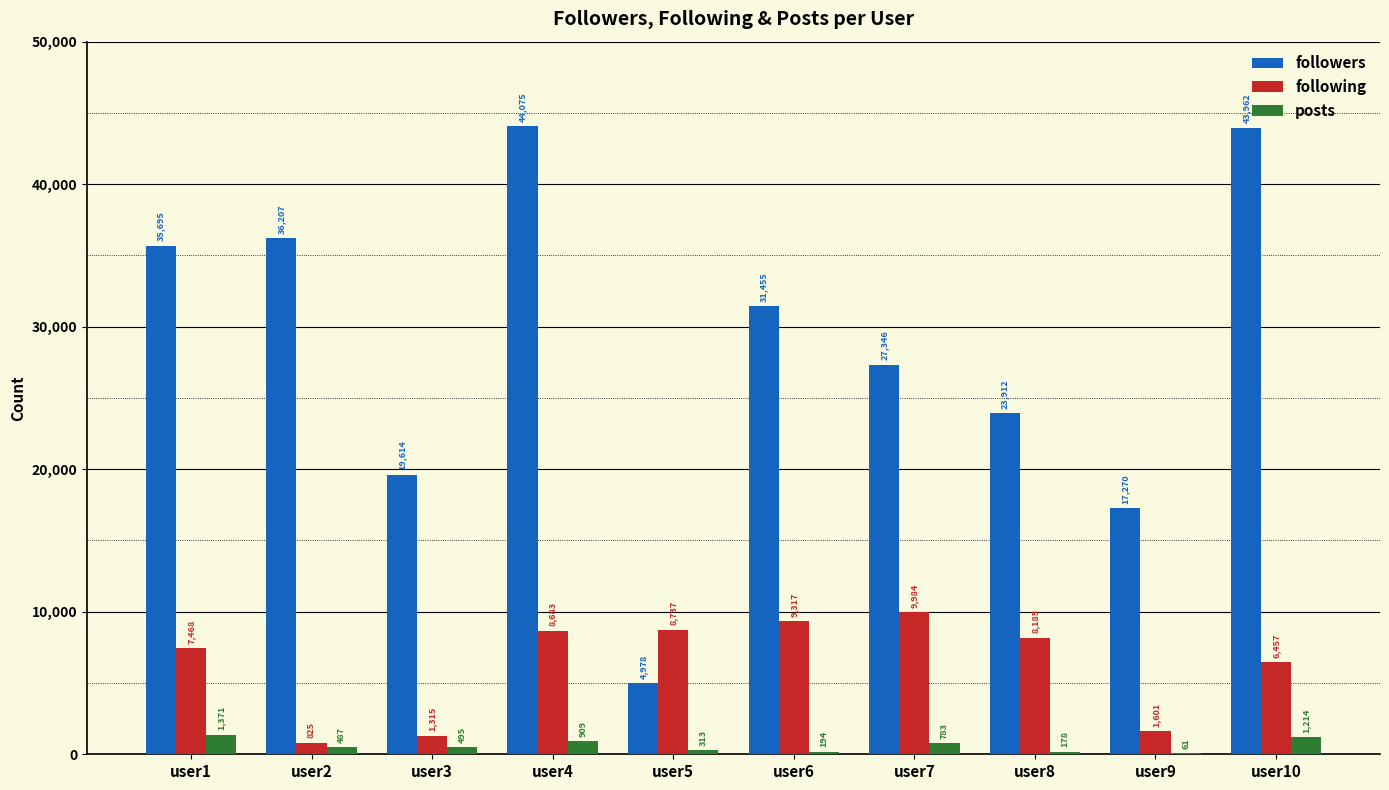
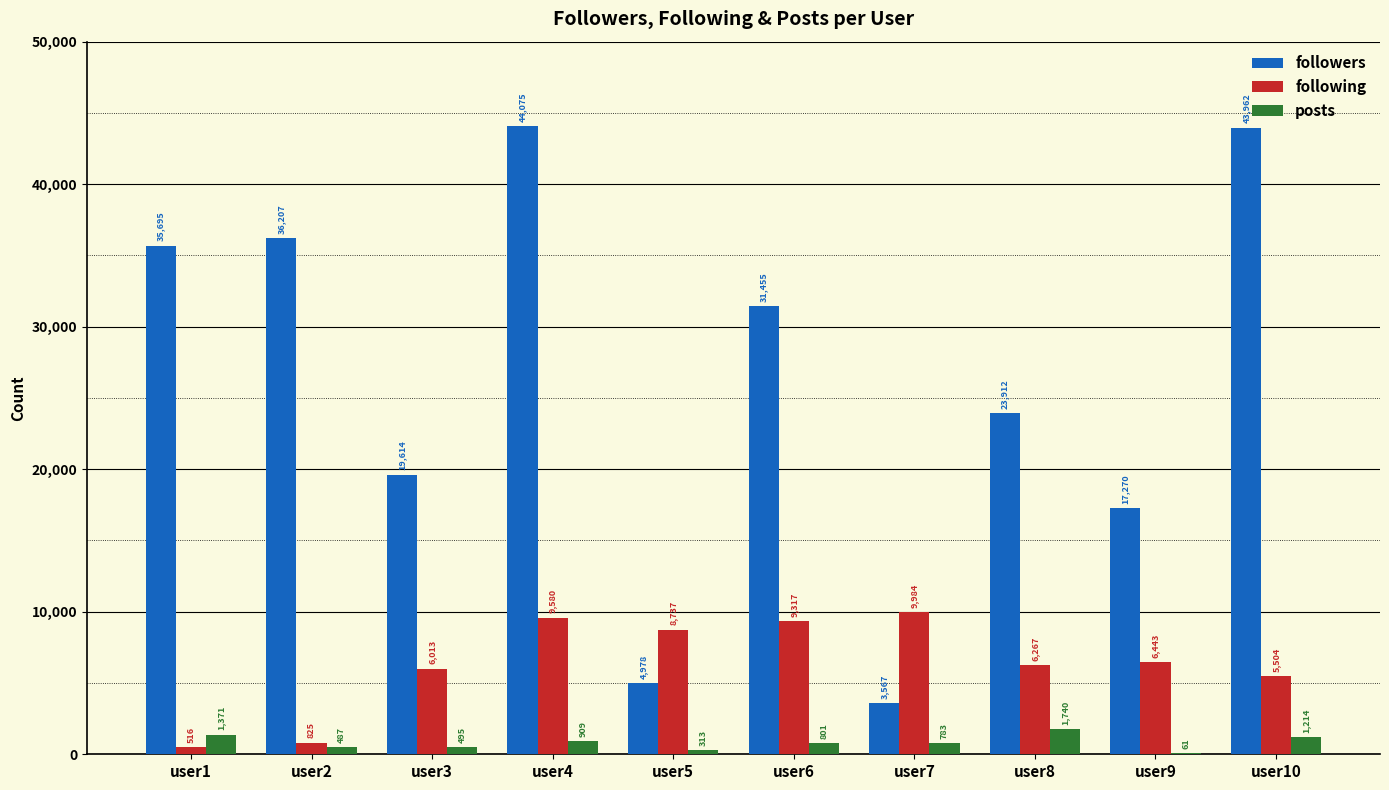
following, user1: 7,468 -> 516
following, user3: 1,315 -> 6,013
following, user4: 8,683 -> 9,580
posts, user6: 194 -> 801
followers, user7: 27,346 -> 3,567
following, user8: 8,185 -> 6,267
posts, user8: 178 -> 1,740
following, user9: 1,601 -> 6,443
following, user10: 6,457 -> 5,504
